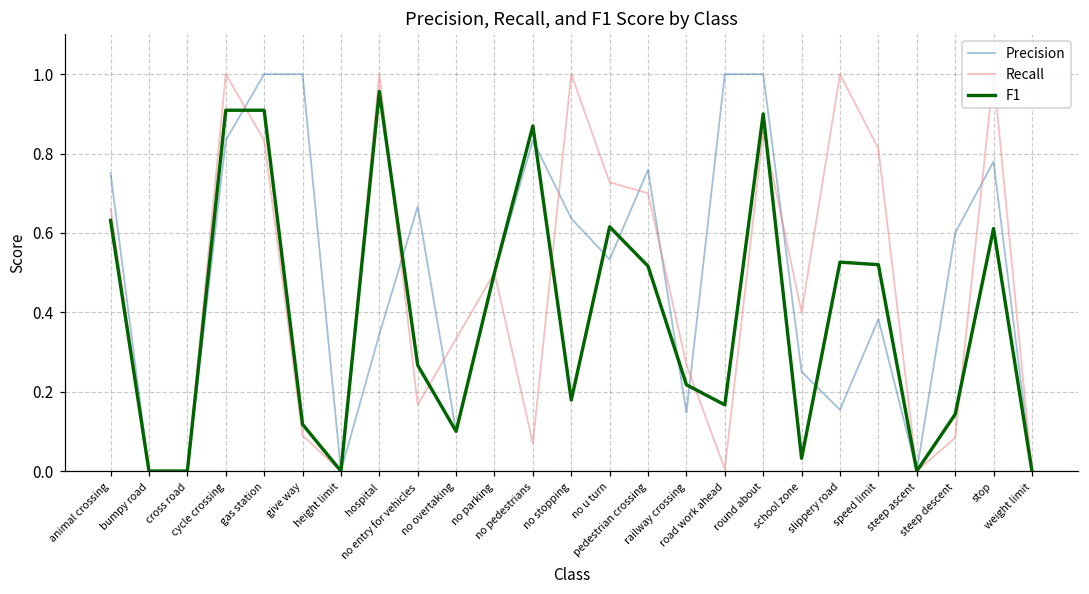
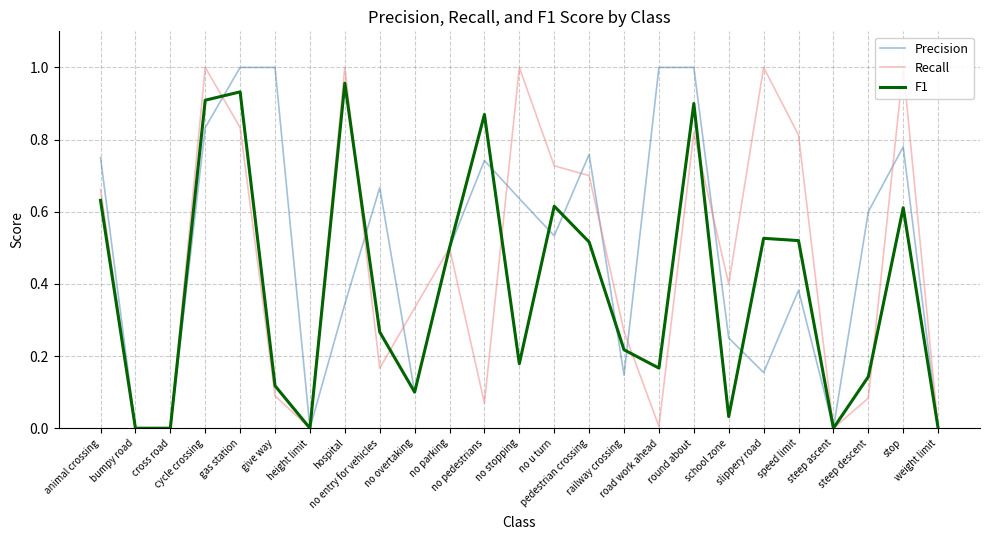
F1, gas station: 0.91 -> 0.93
Precision, no pedestrians: 0.83 -> 0.74
Recall, round about: 0.86 -> 0.82
